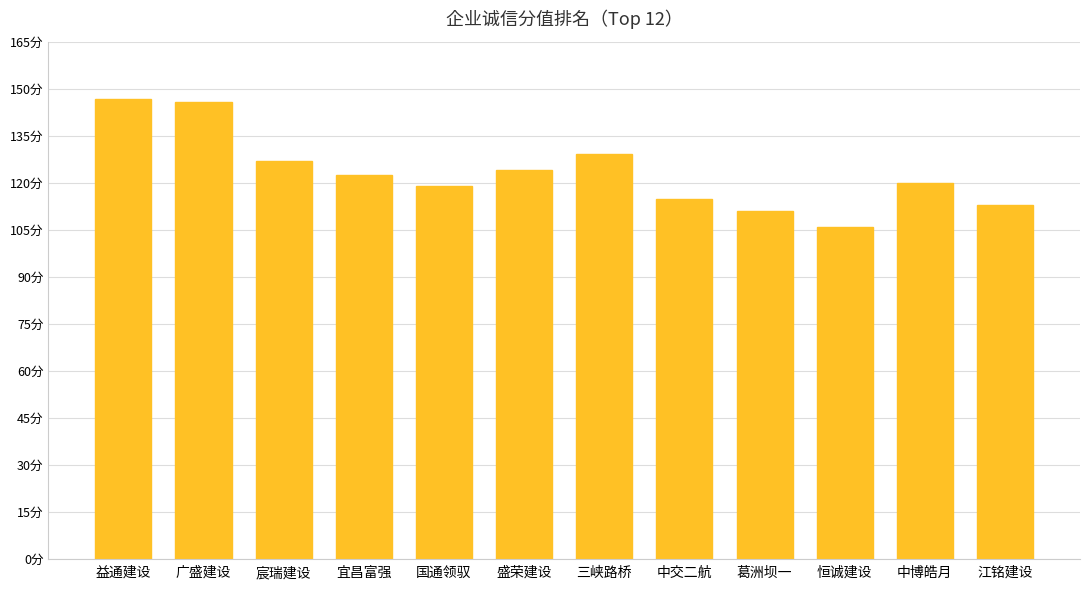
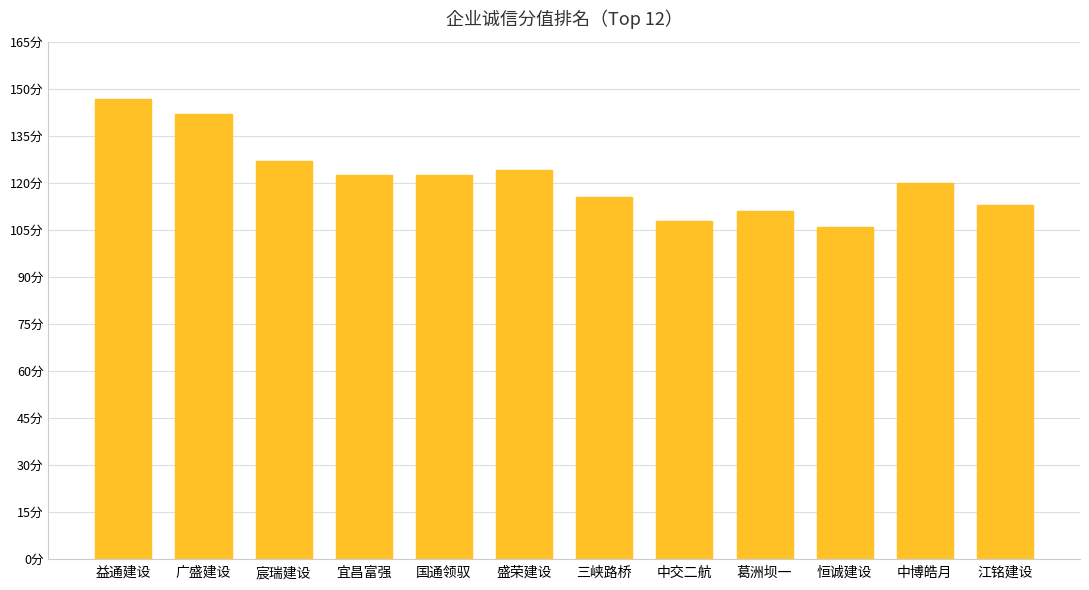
广盛建设: 146分 -> 142分
国通领驭: 119分 -> 123分
三峡路桥: 129分 -> 116分
中交二航: 115分 -> 108分
